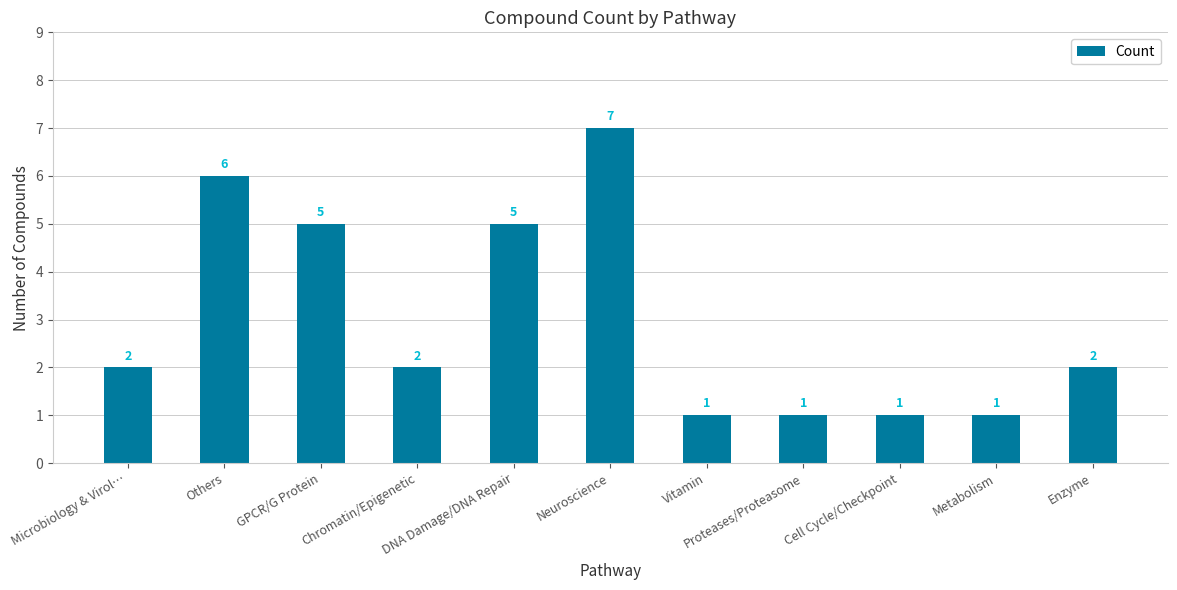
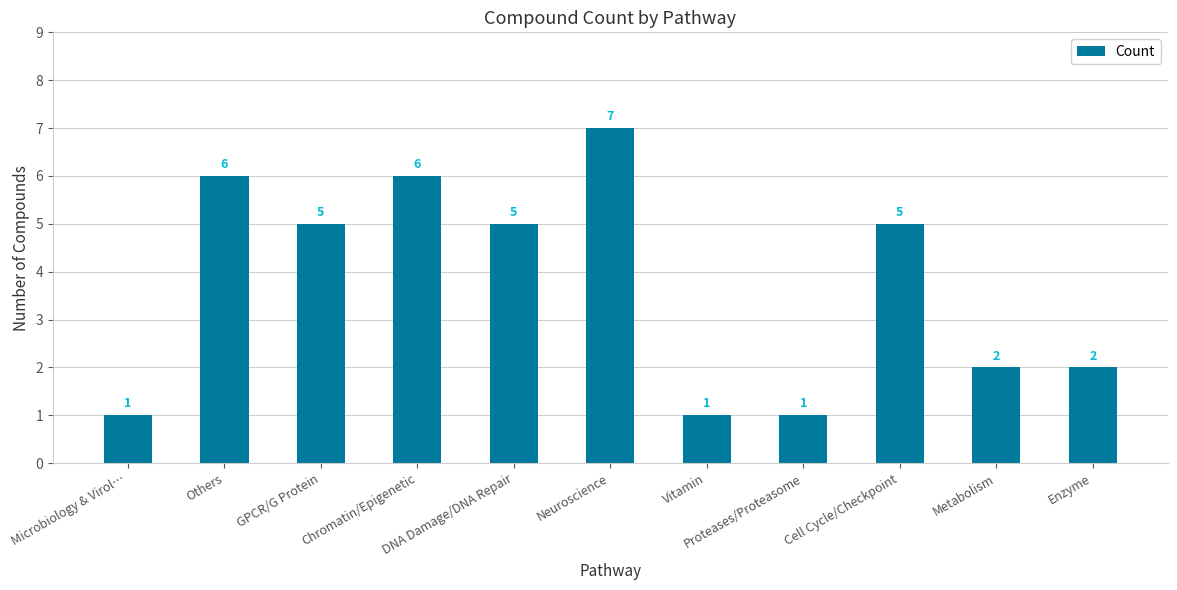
Microbiology & Virol…: 2 -> 1
Chromatin/Epigenetic: 2 -> 6
Cell Cycle/Checkpoint: 1 -> 5
Metabolism: 1 -> 2
